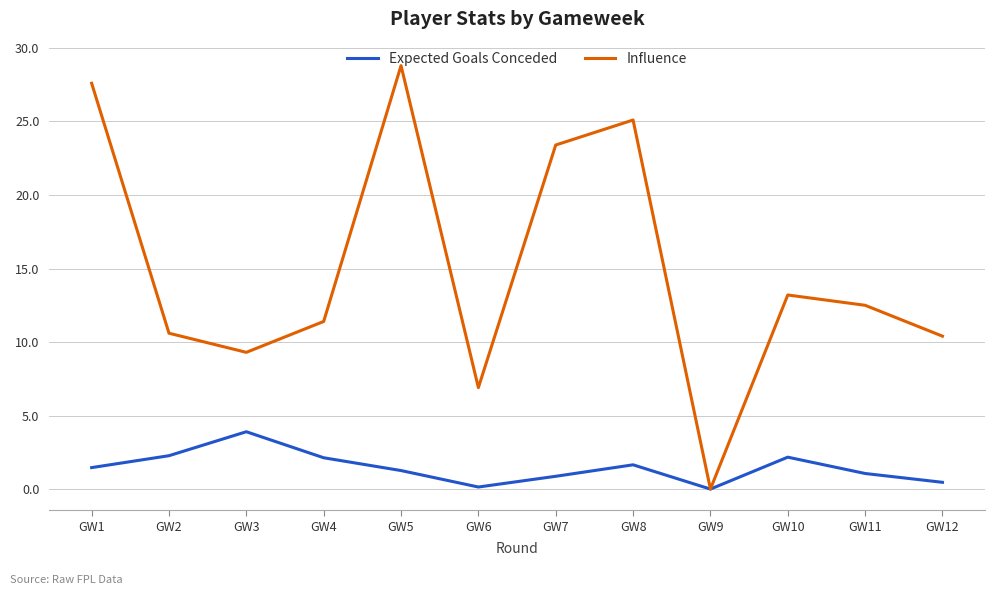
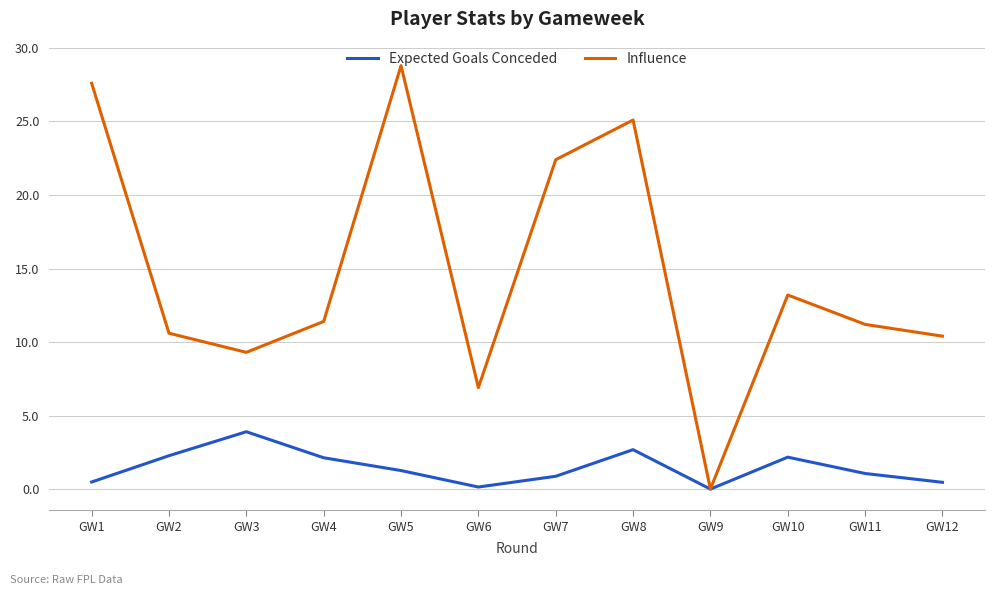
Expected Goals Conceded, GW1: 1.5 -> 0.5
Influence, GW7: 23.4 -> 22.4
Expected Goals Conceded, GW8: 1.7 -> 2.7
Influence, GW11: 12.5 -> 11.2
